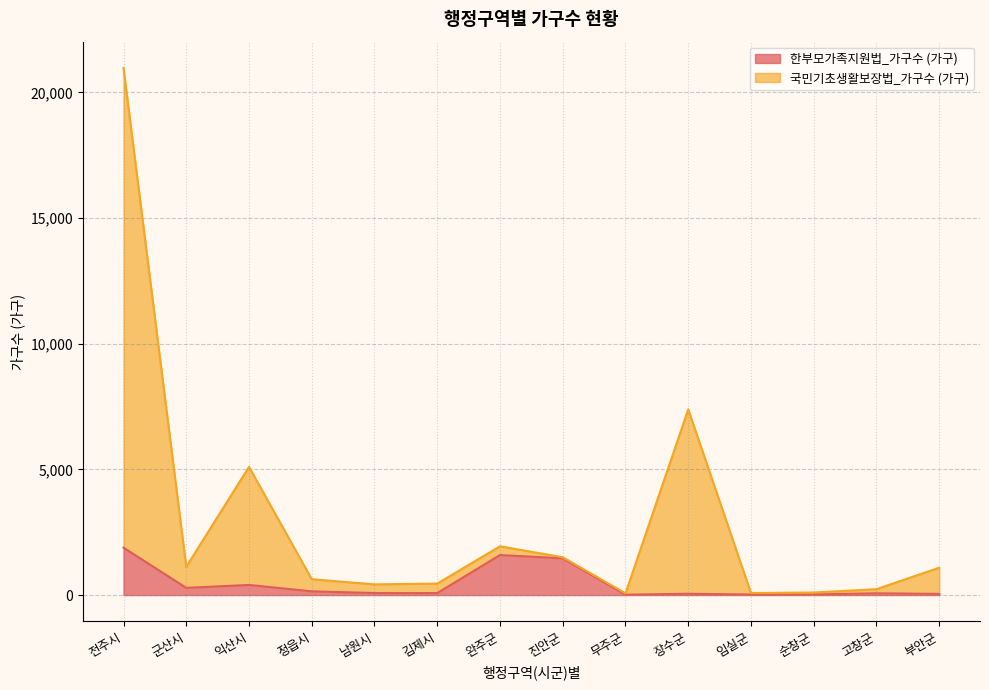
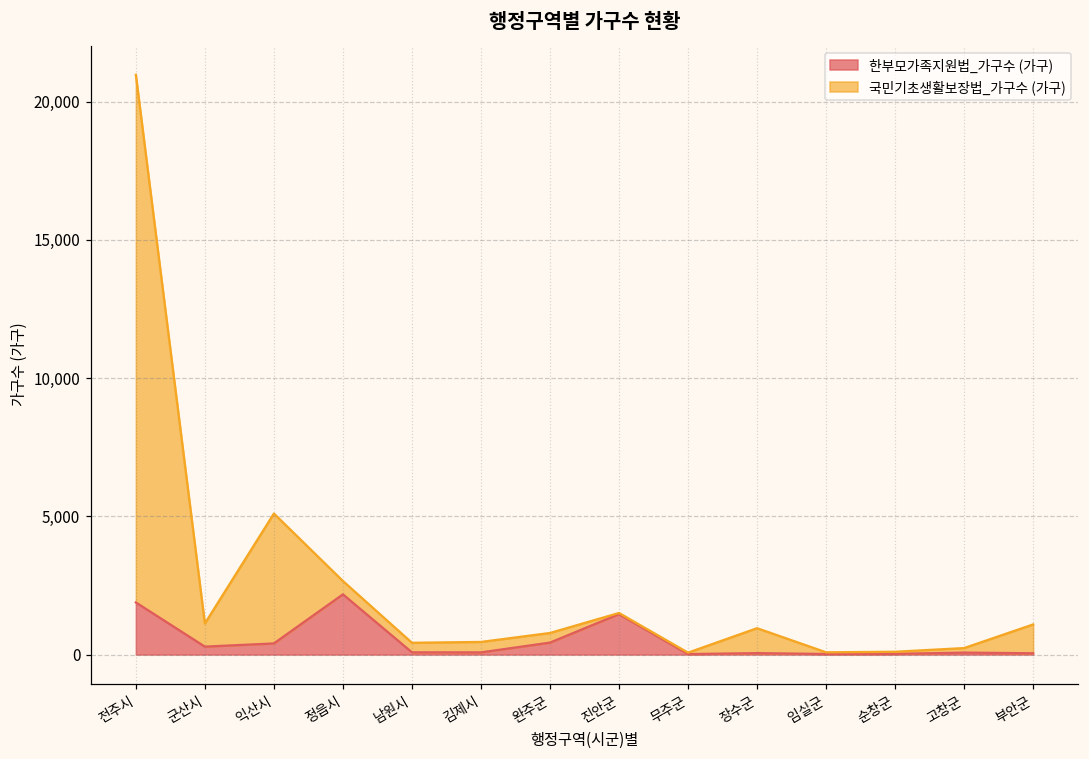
한부모가족지원법_가구수 (가구), 정읍시: 100 -> 2,200
한부모가족지원법_가구수 (가구), 완주군: 1,600 -> 400
국민기초생활보장법_가구수 (가구), 장수군: 7,300 -> 900
